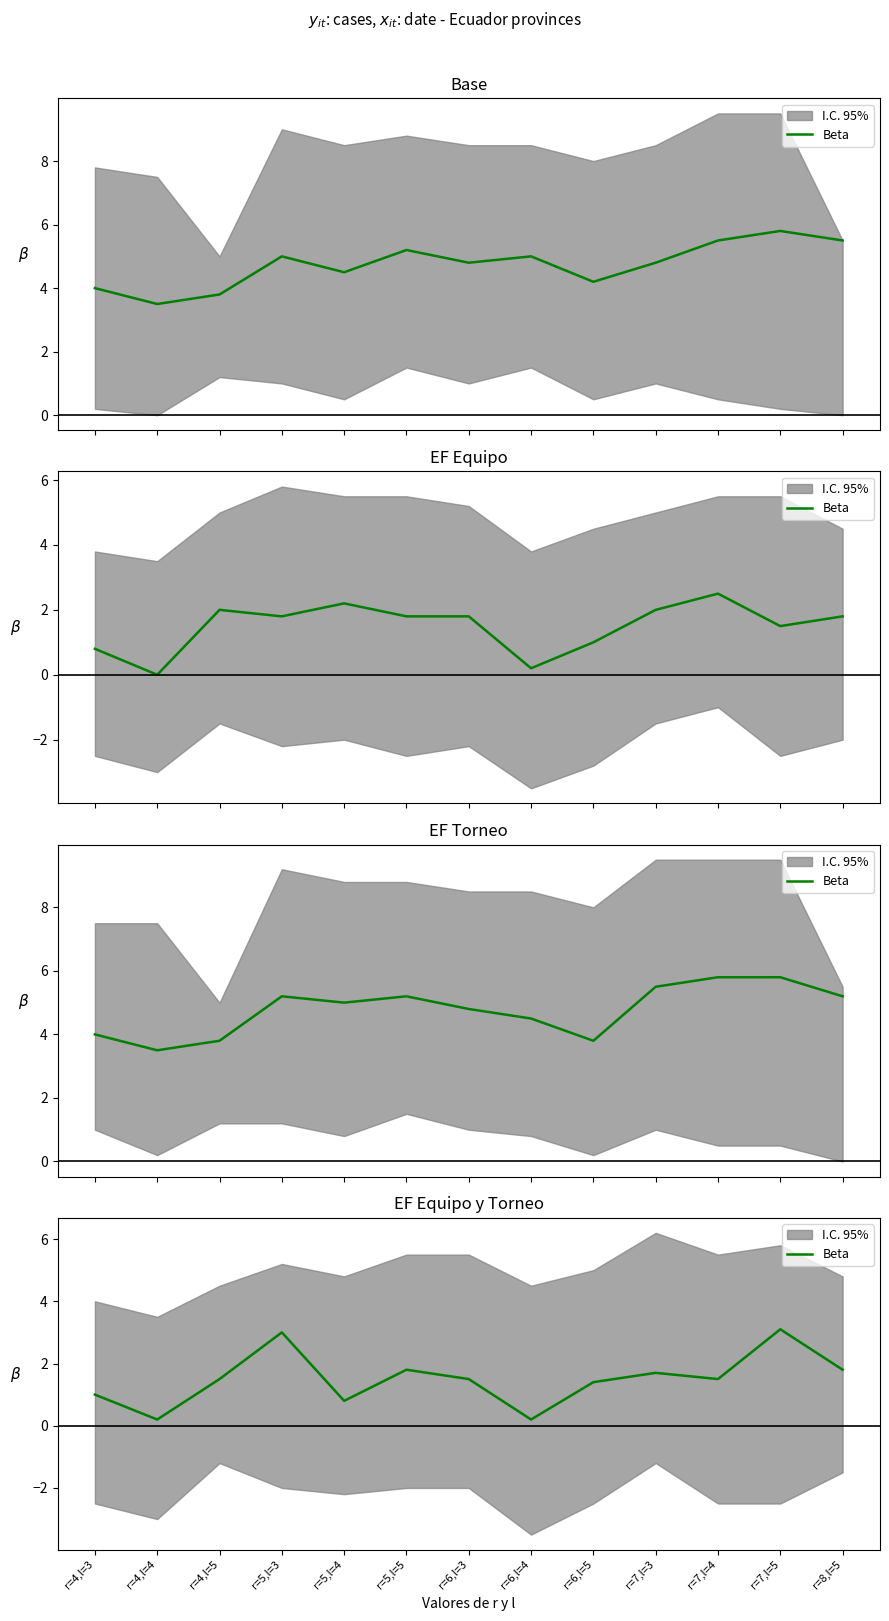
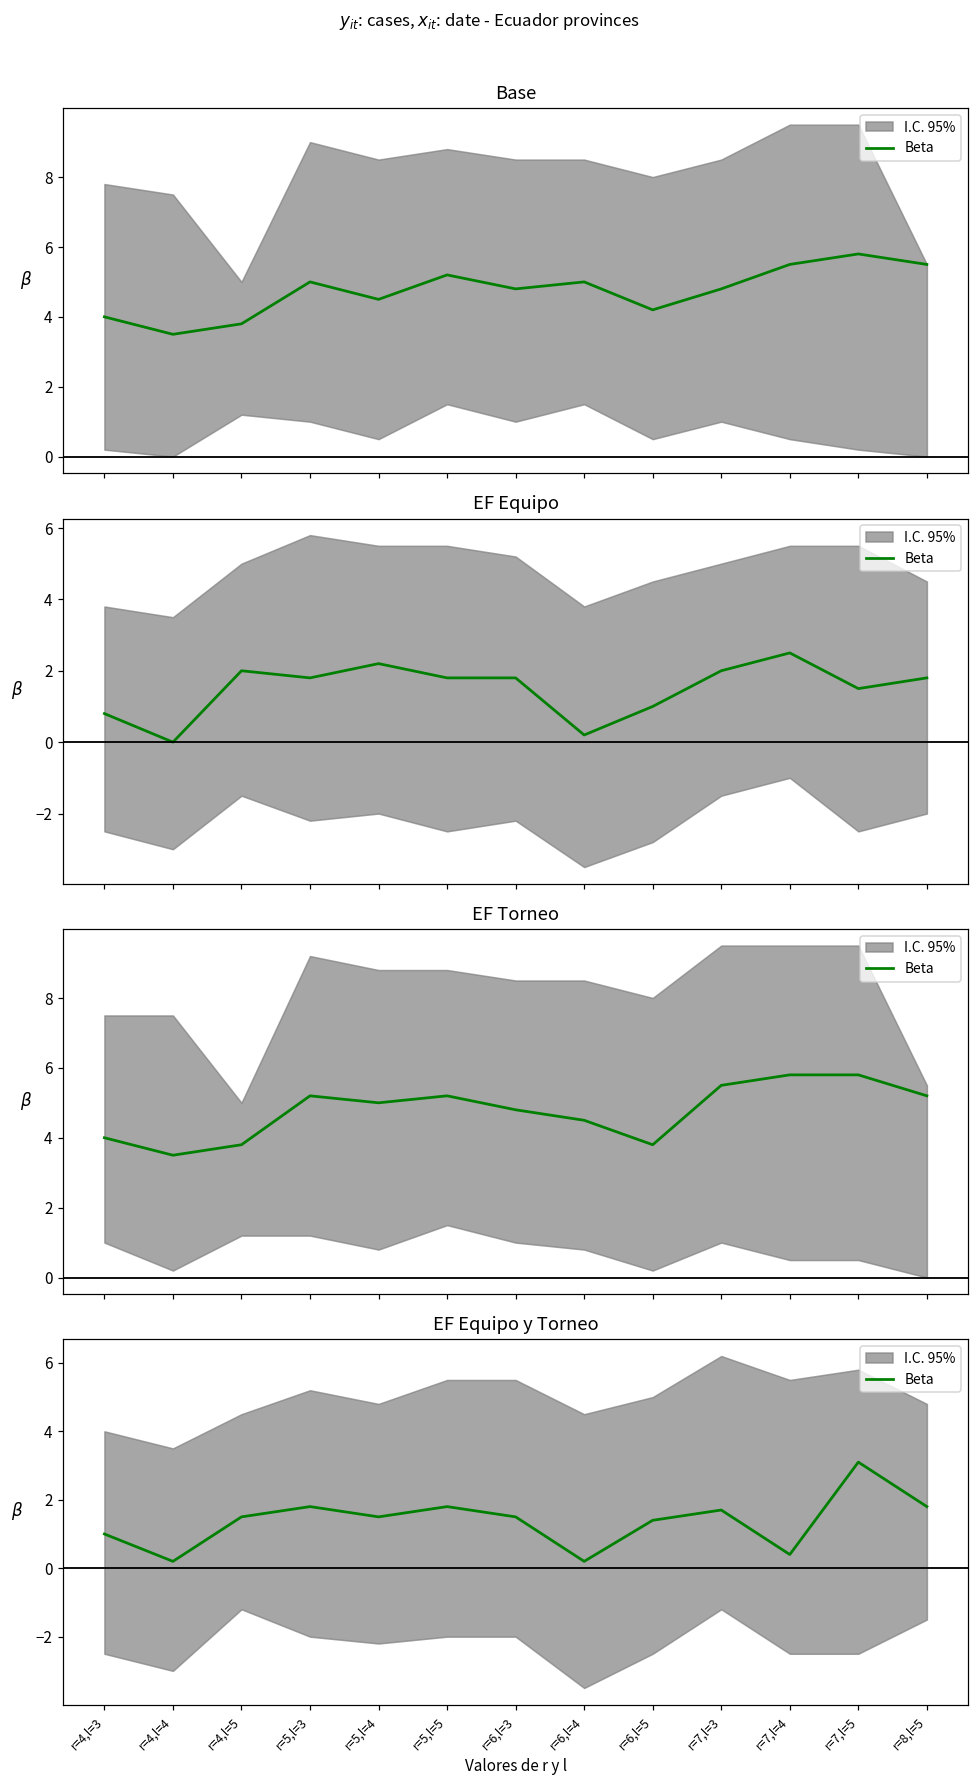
EF Equipo y Torneo, Beta, r=5,l=3: 3.0 -> 1.8
EF Equipo y Torneo, Beta, r=5,l=4: 0.8 -> 1.5
EF Equipo y Torneo, Beta, r=7,l=4: 1.5 -> 0.4
